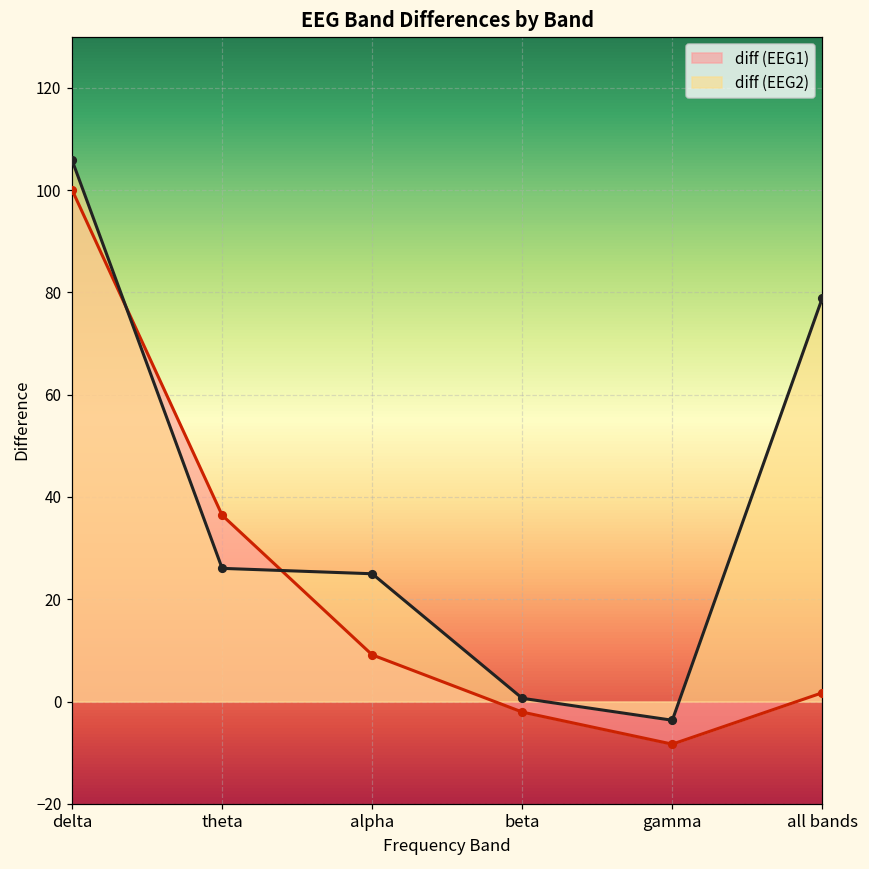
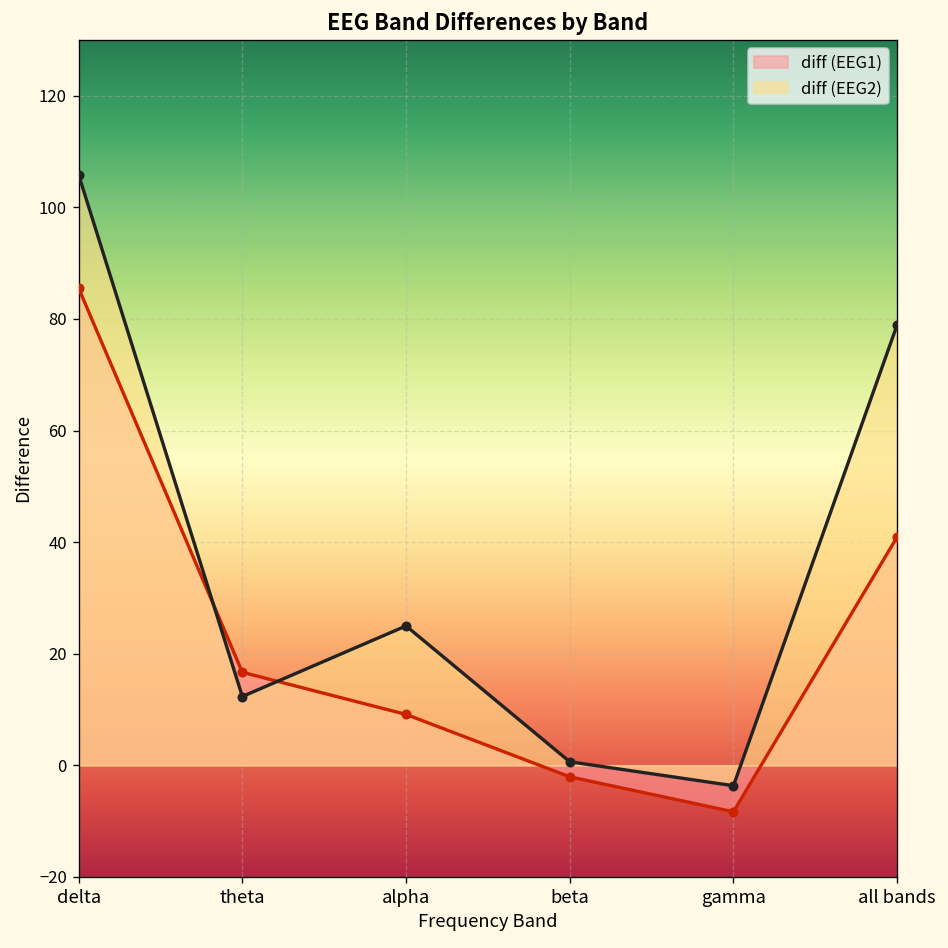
diff (EEG1), delta: 100 -> 86
diff (EEG1), theta: 36 -> 17
diff (EEG2), theta: 26 -> 12
diff (EEG1), all bands: 2 -> 41
